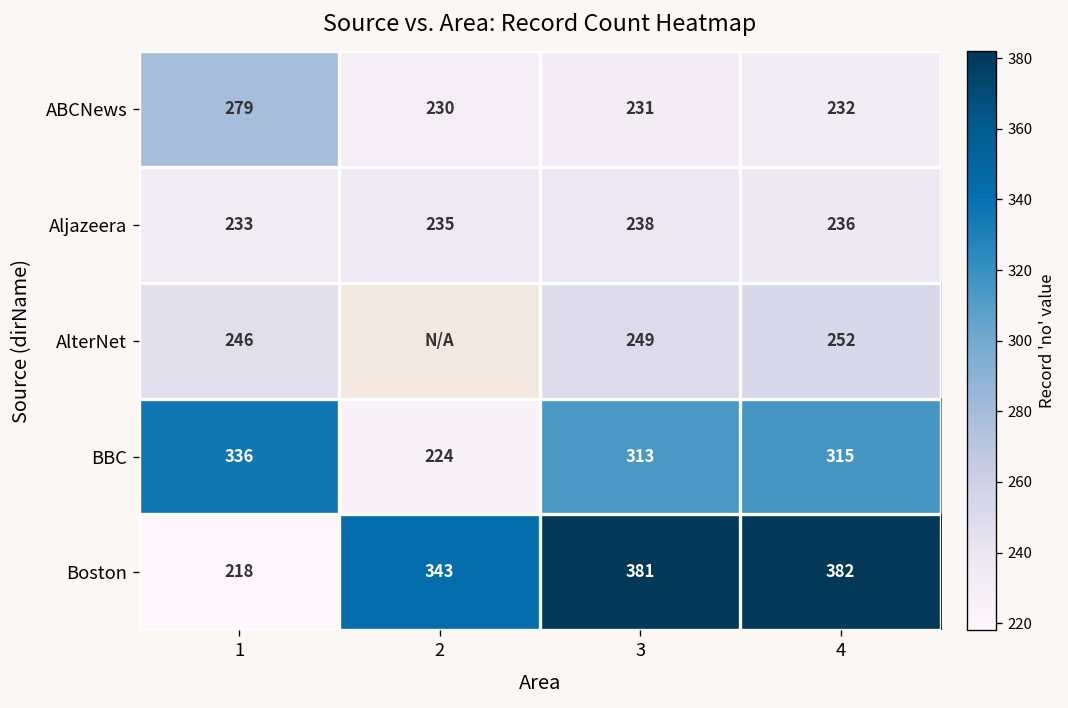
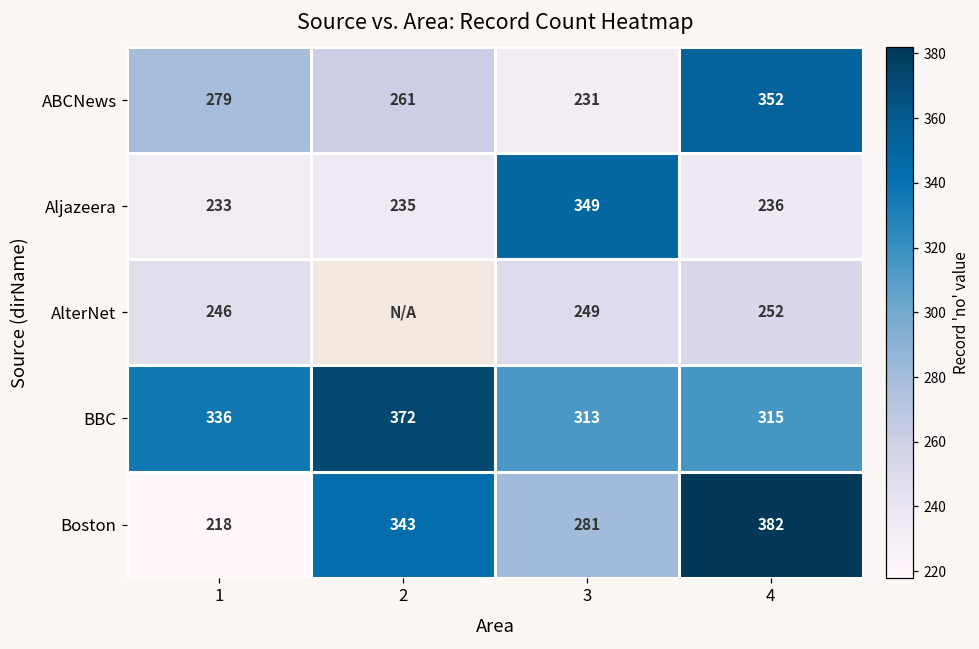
ABCNews, 2: 230 -> 261
ABCNews, 4: 232 -> 352
Aljazeera, 3: 238 -> 349
BBC, 2: 224 -> 372
Boston, 3: 381 -> 281
